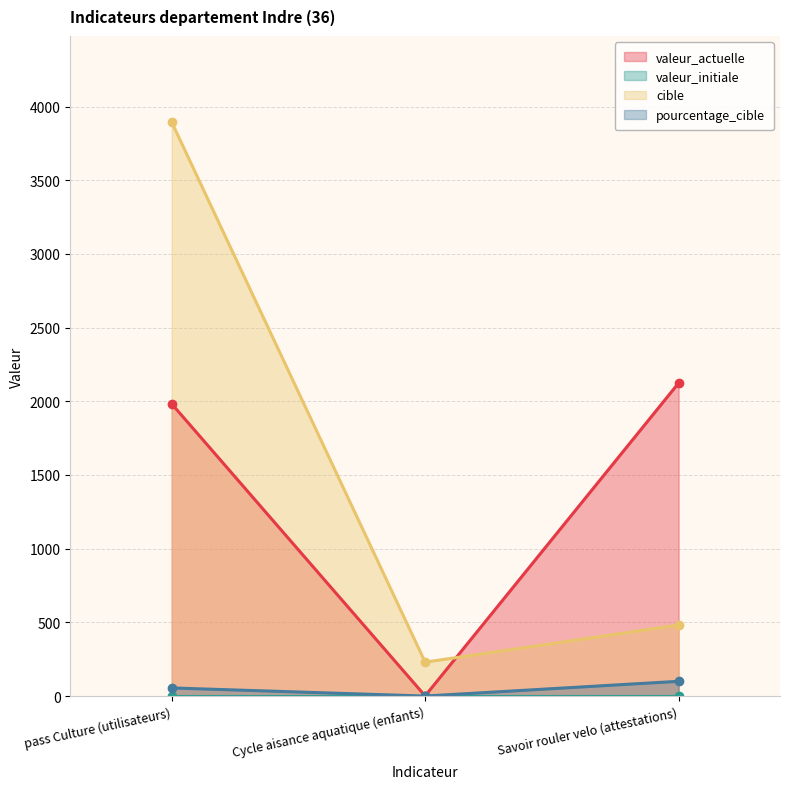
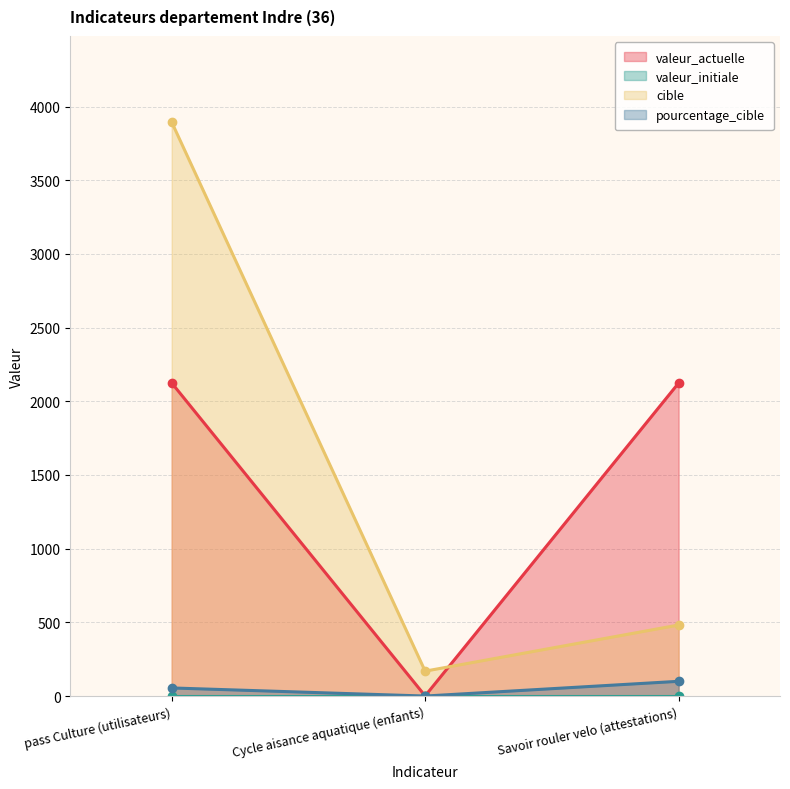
valeur_actuelle, pass Culture (utilisateurs): 1980 -> 2130
cible, Cycle aisance aquatique (enfants): 230 -> 170
